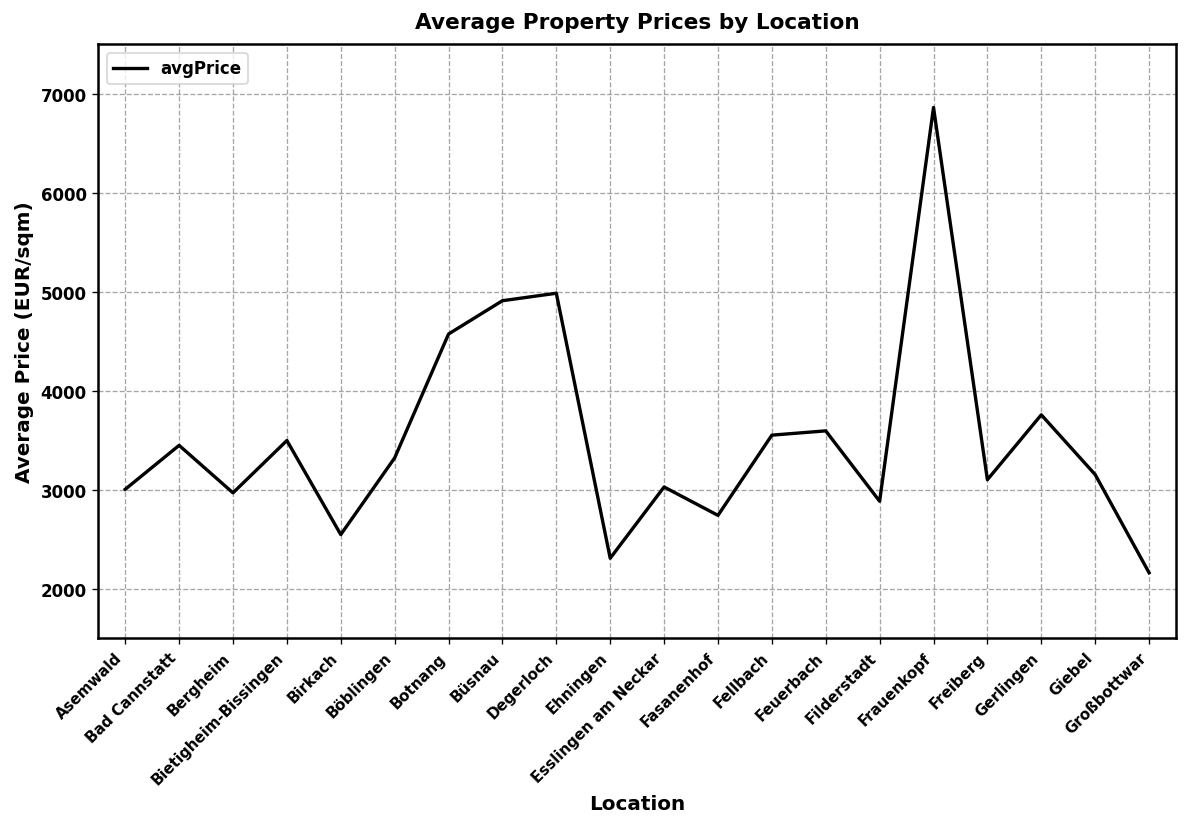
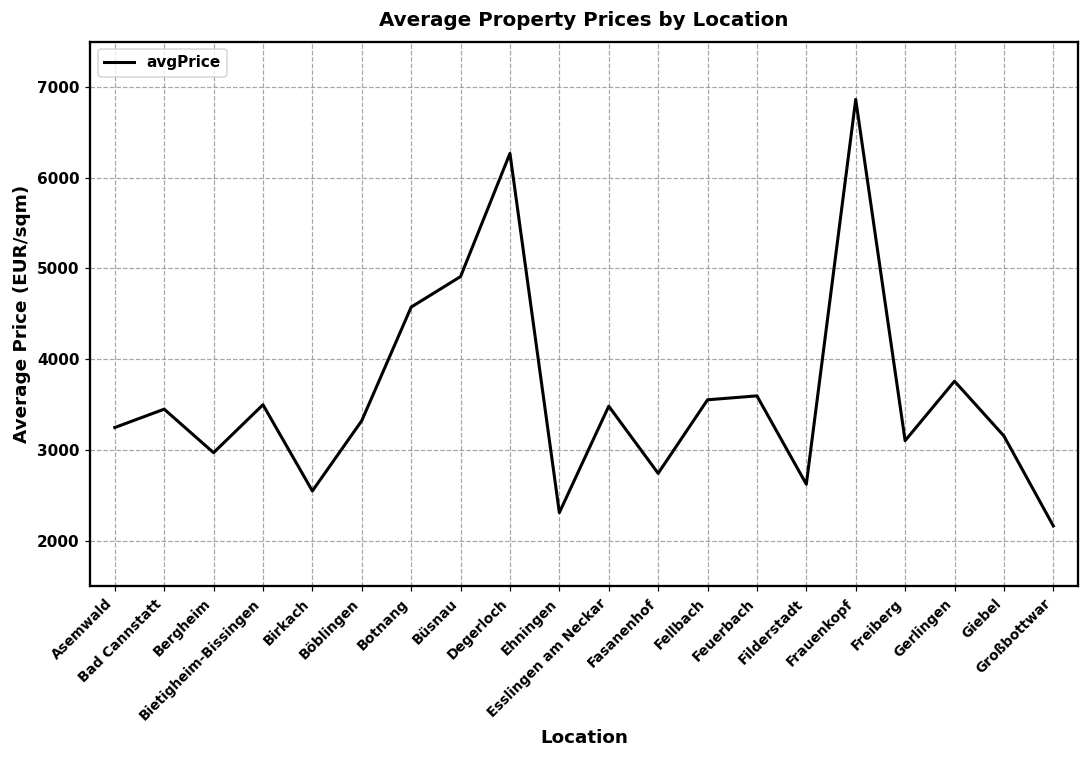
Asemwald: 3000 -> 3200
Degerloch: 5000 -> 6300
Esslingen am Neckar: 3000 -> 3500
Filderstadt: 2900 -> 2600
